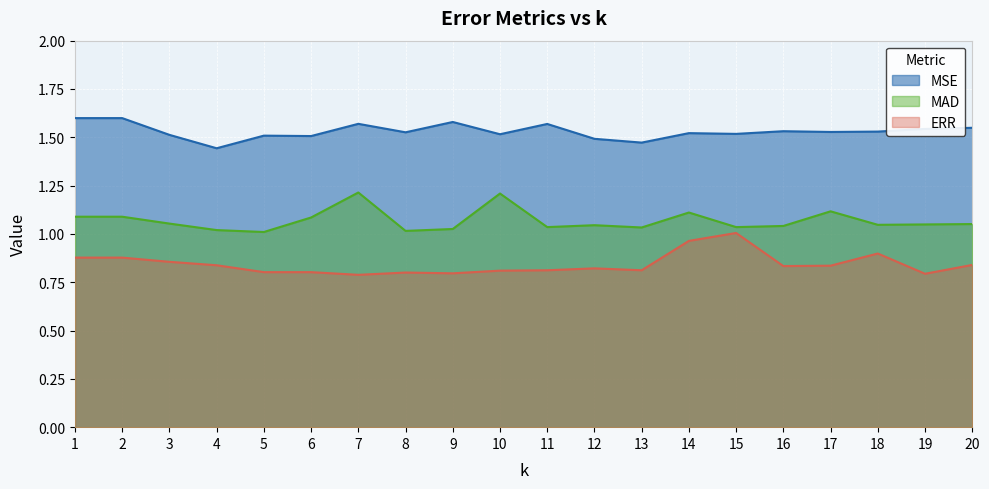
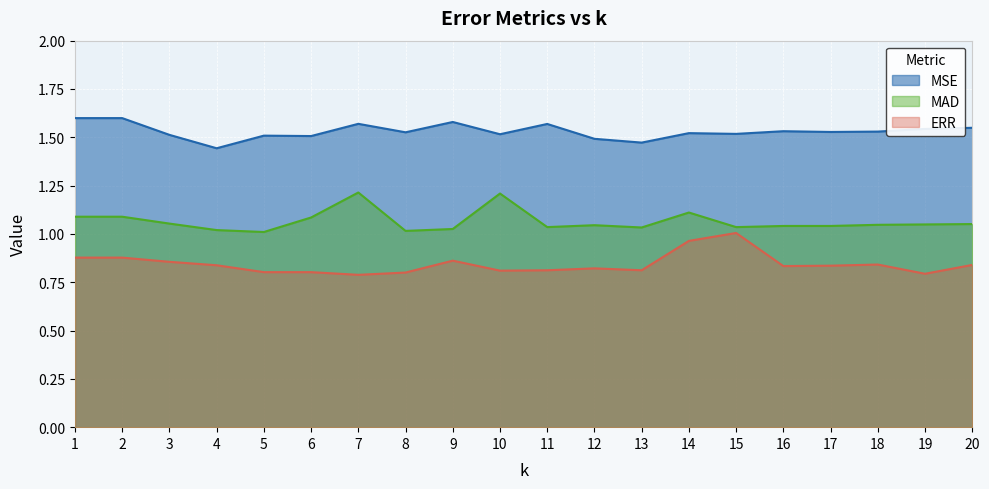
ERR, 9: 0.80 -> 0.86
MAD, 17: 1.12 -> 1.04
ERR, 18: 0.90 -> 0.84
